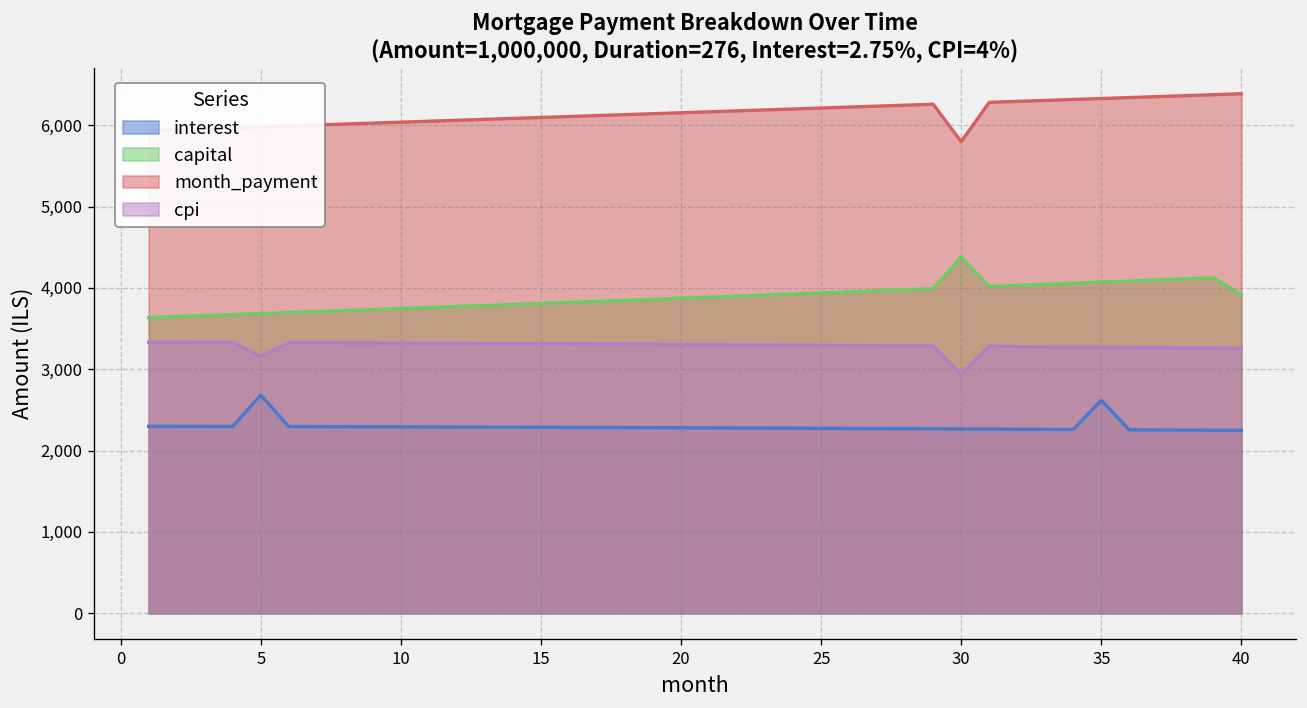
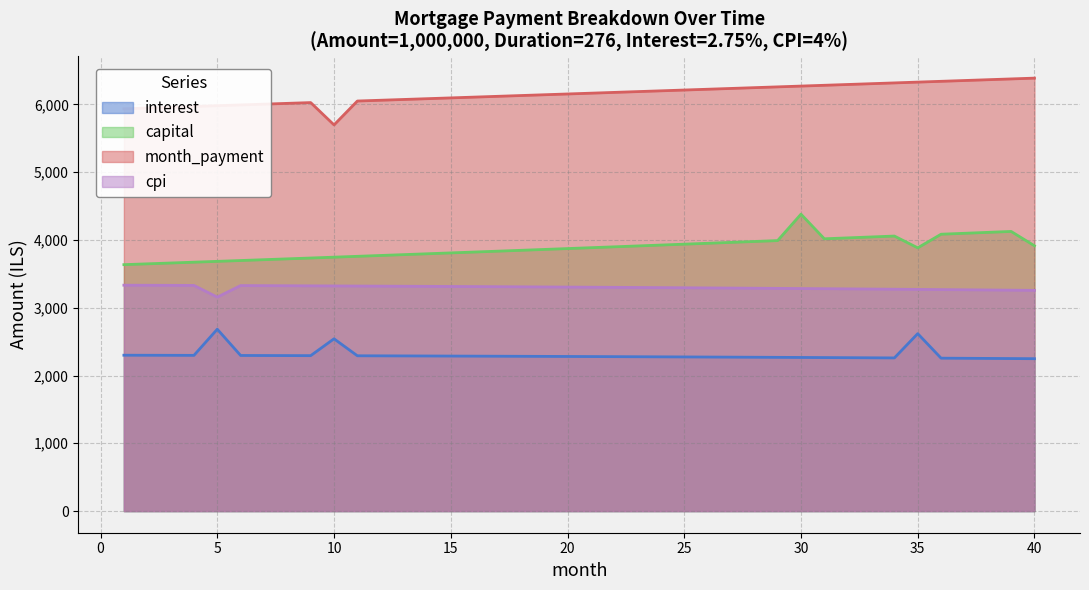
interest, 10: 2,300 -> 2,500
month_payment, 10: 6,000 -> 5,700
month_payment, 30: 5,800 -> 6,300
cpi, 30: 2,900 -> 3,300
capital, 35: 4,100 -> 3,900
